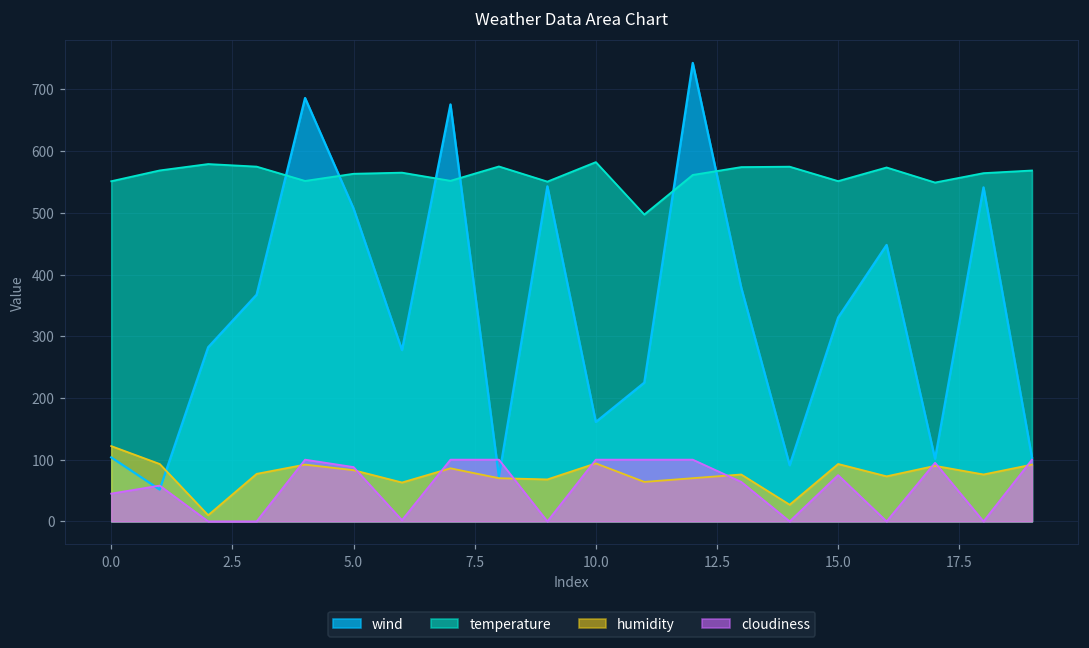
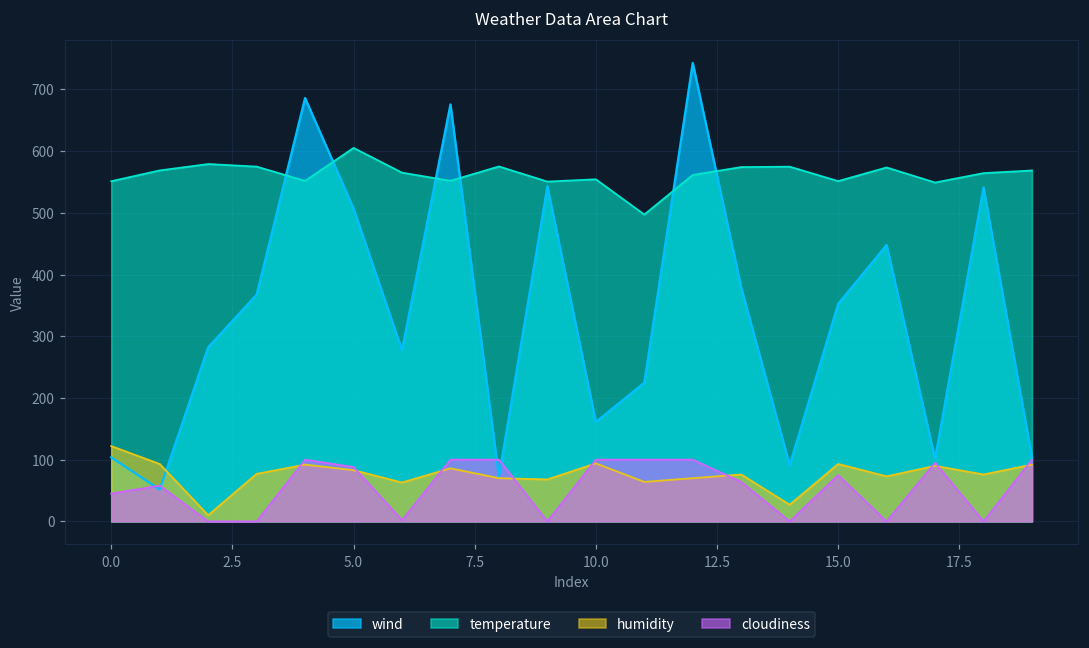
temperature, 5.0: 560 -> 610
temperature, 10.0: 580 -> 550
wind, 15.0: 330 -> 350
